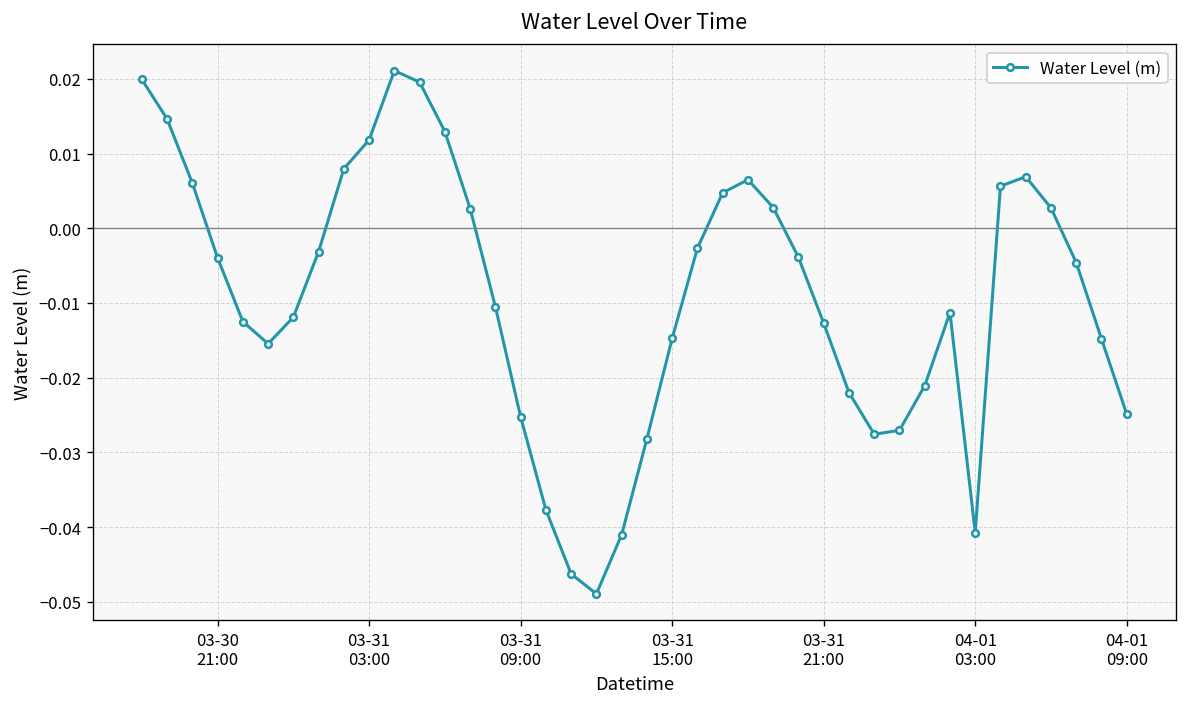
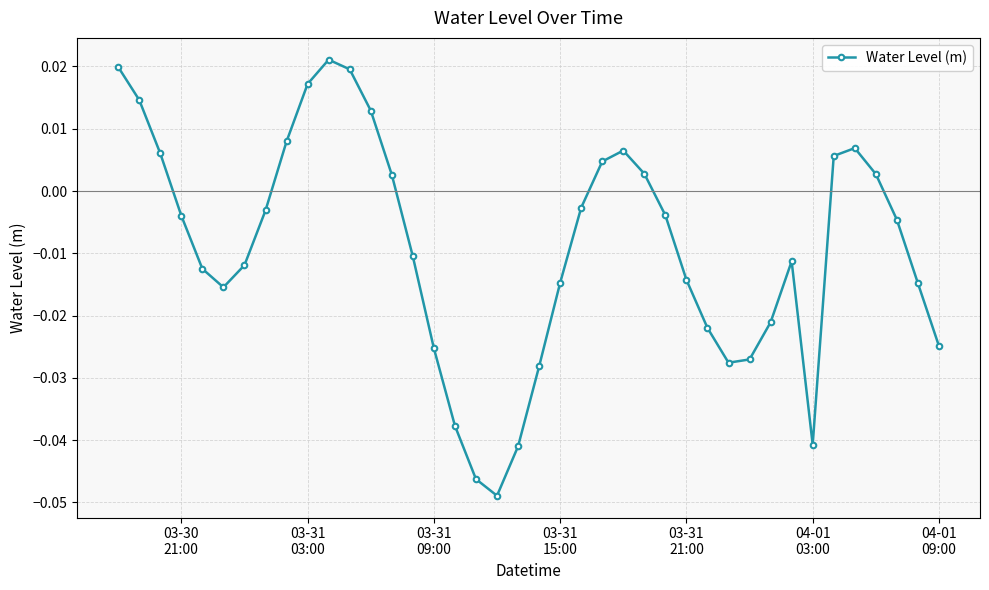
03-31 03:00: 0.012 -> 0.017
03-31 21:00: -0.013 -> -0.014
